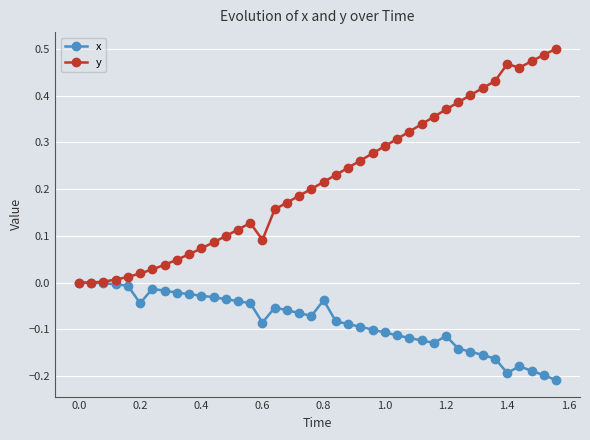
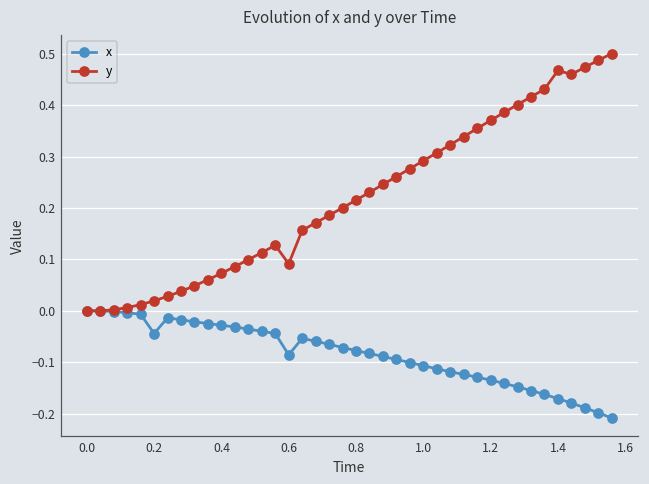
x, 0.8: -0.04 -> -0.08
x, 1.2: -0.11 -> -0.13
x, 1.4: -0.19 -> -0.17
